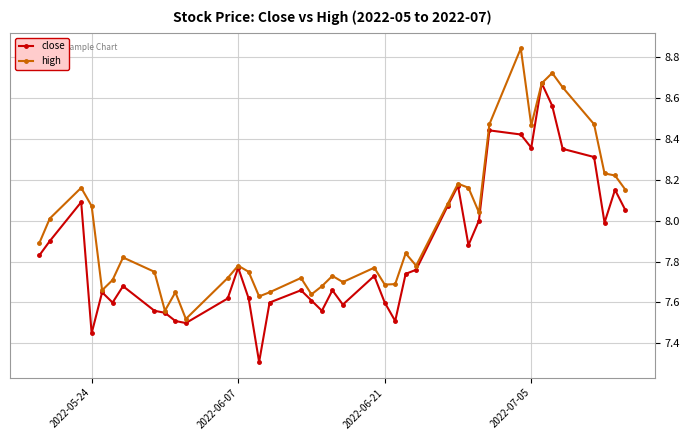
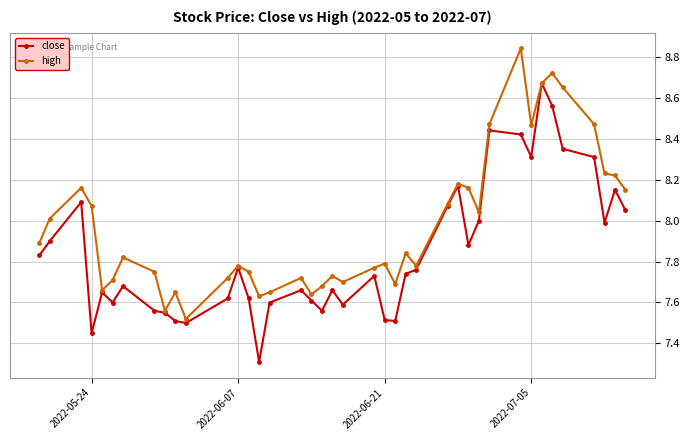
close, 2022-06-21: 7.60 -> 7.51
high, 2022-06-21: 7.69 -> 7.79
close, 2022-07-05: 8.36 -> 8.31
